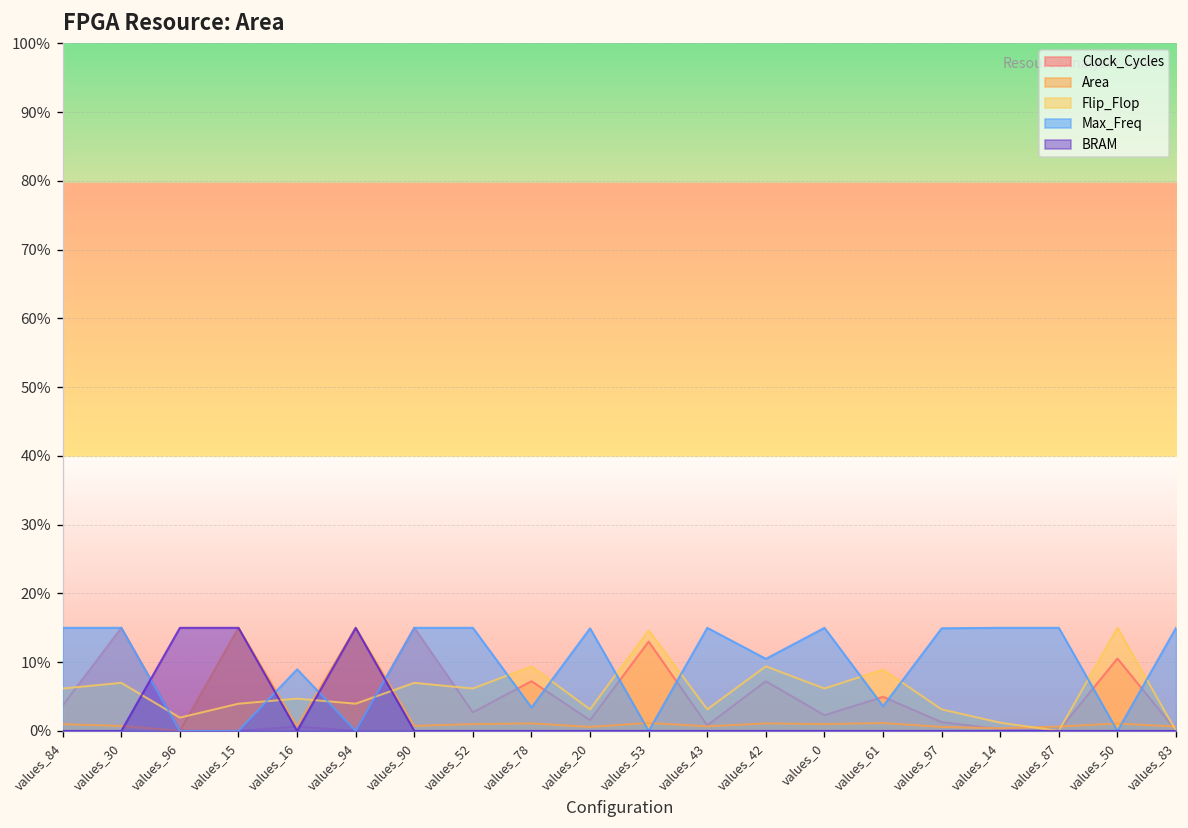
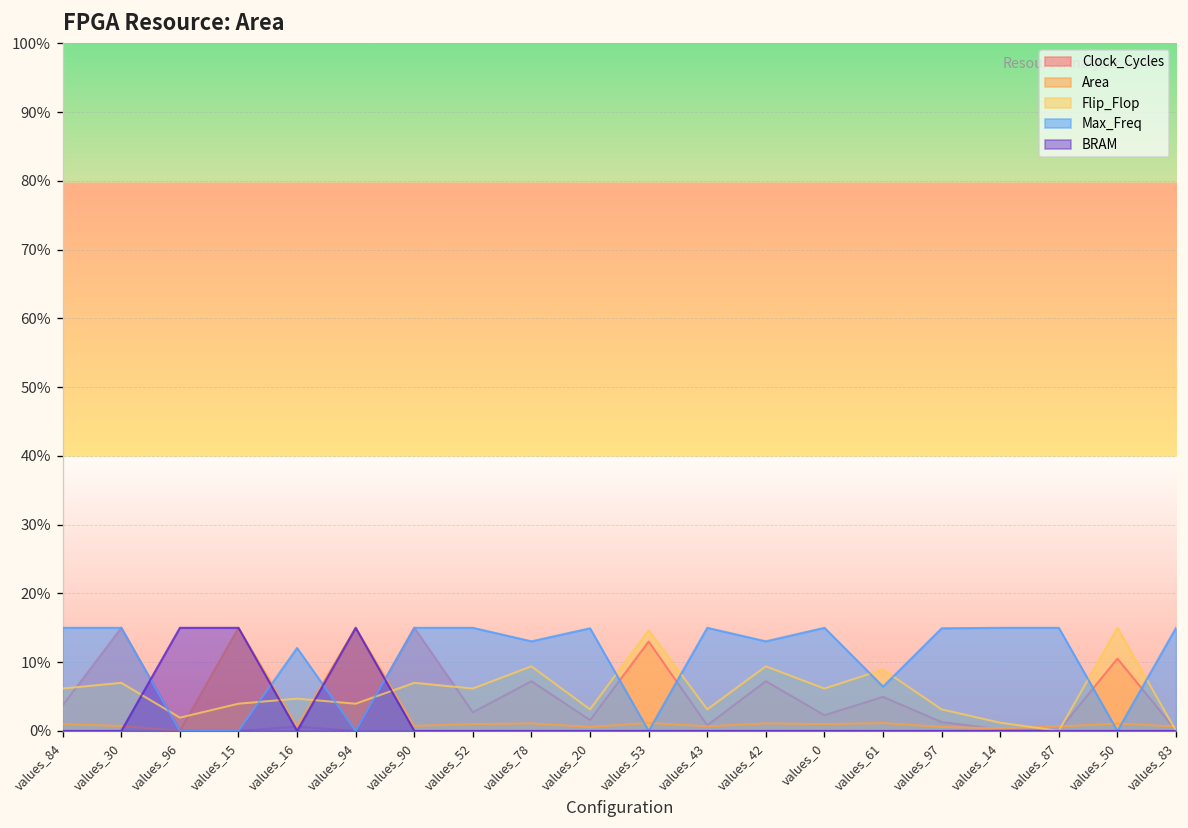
Max_Freq, values_16: 9% -> 12%
Max_Freq, values_78: 3% -> 13%
Max_Freq, values_42: 10% -> 13%
Max_Freq, values_61: 4% -> 6%
